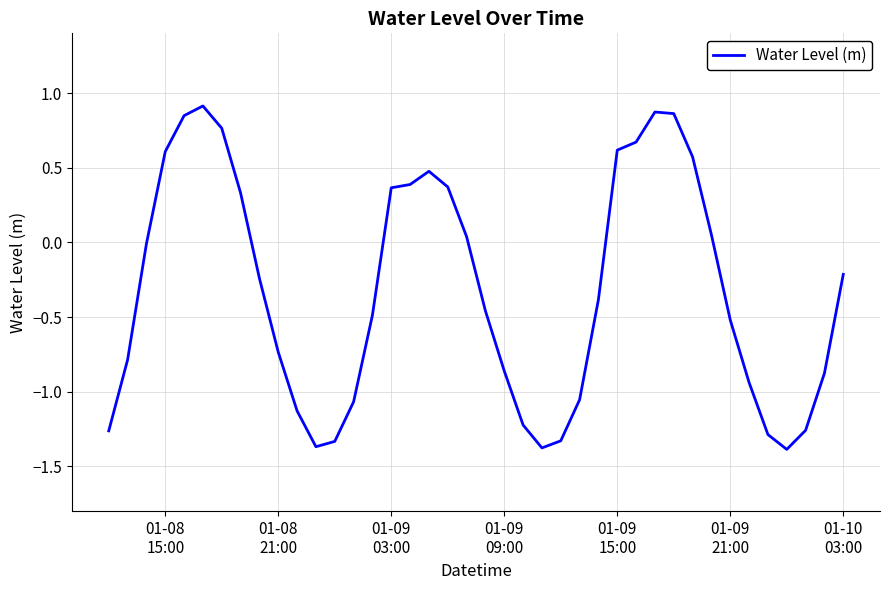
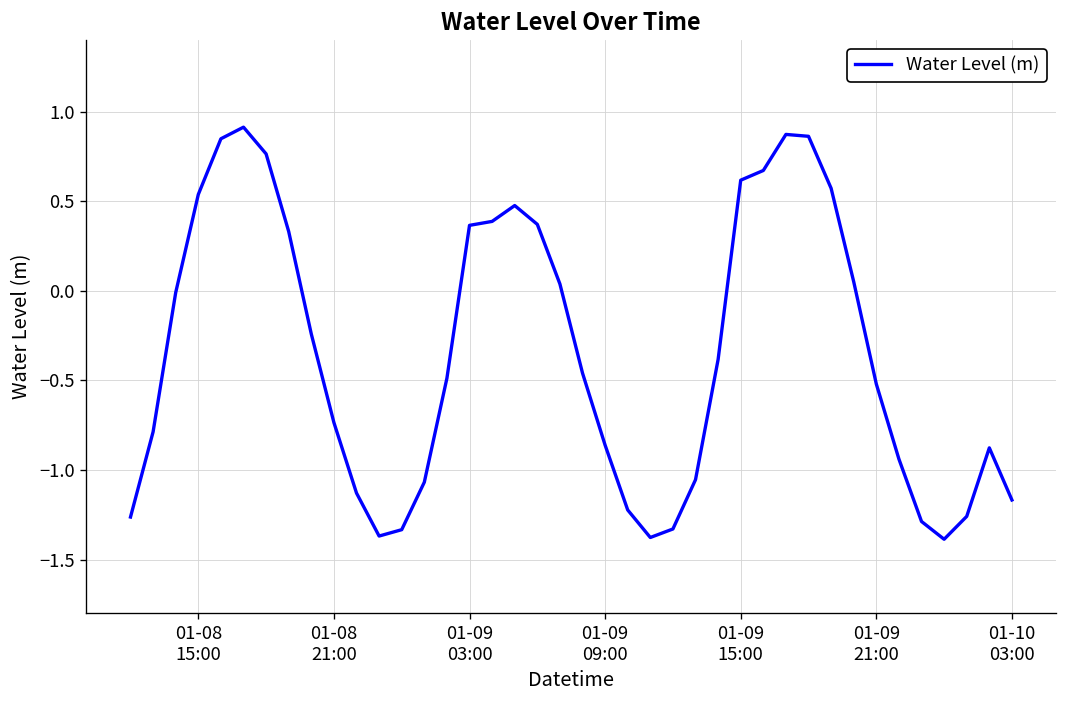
01-08 15:00: 0.61 -> 0.54
01-10 03:00: -0.21 -> -1.17
